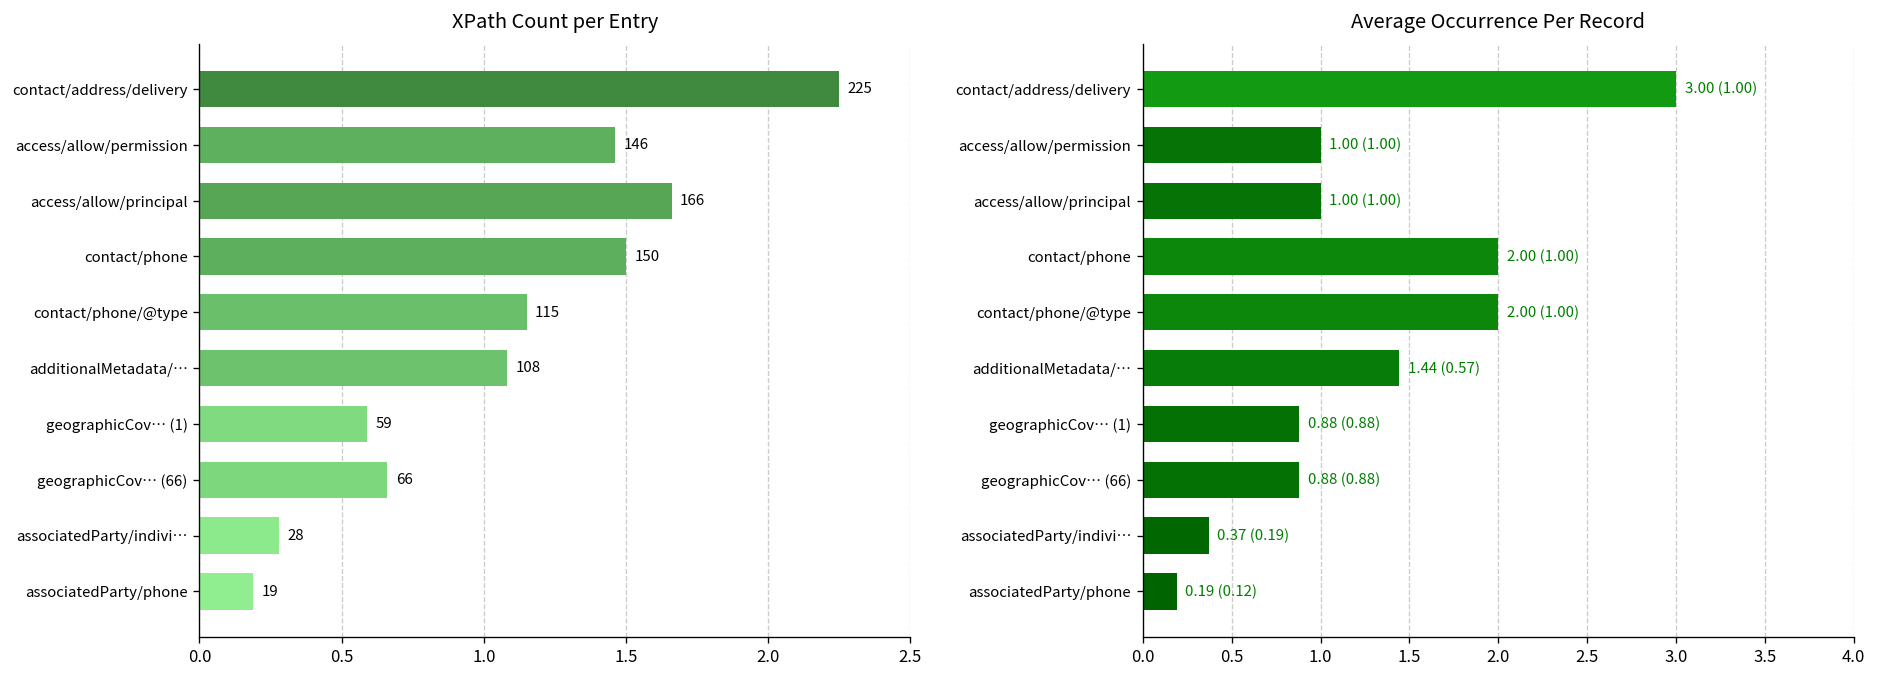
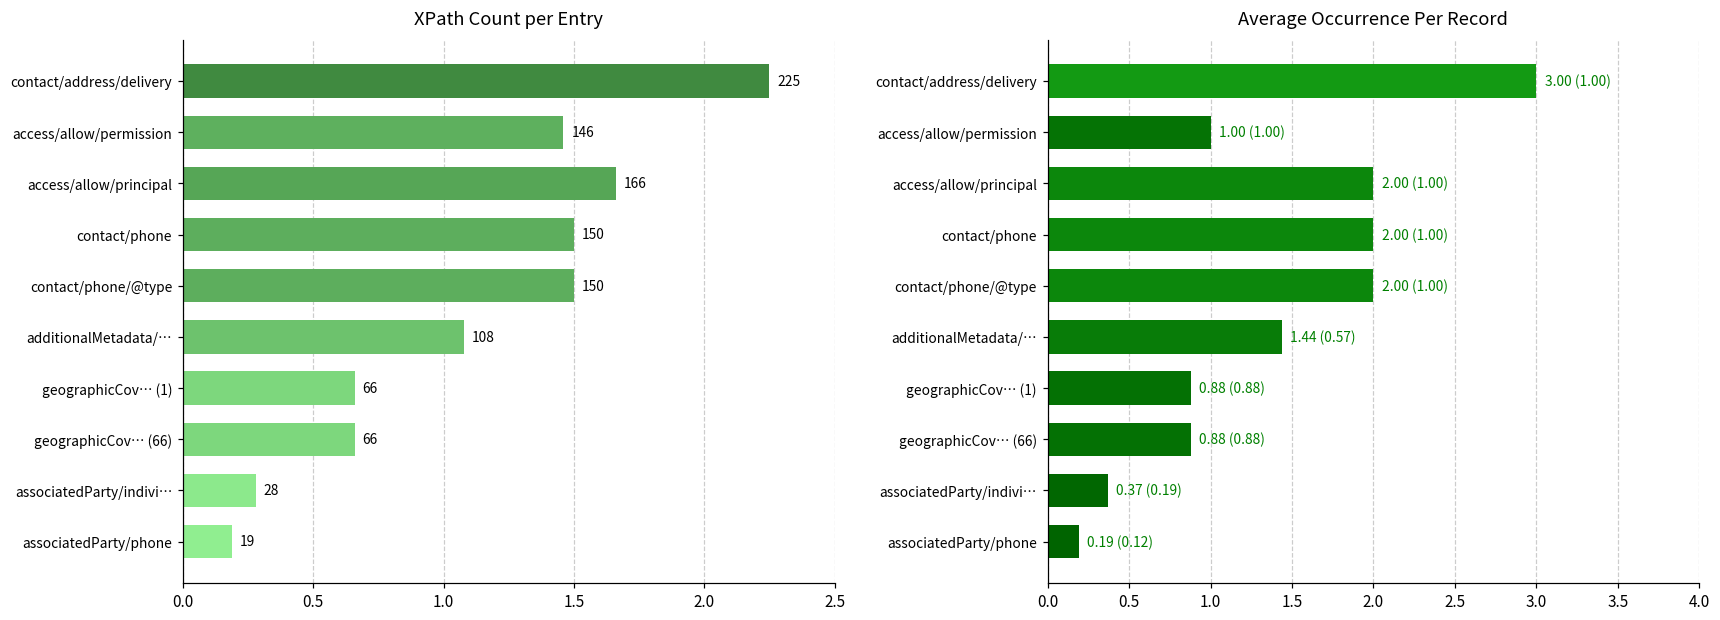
XPath Count per Entry, contact/phone/@type: 115 -> 150
XPath Count per Entry, geographicCov… (1): 59 -> 66
Average Occurrence Per Record, access/allow/principal: 1.00 -> 2.00
